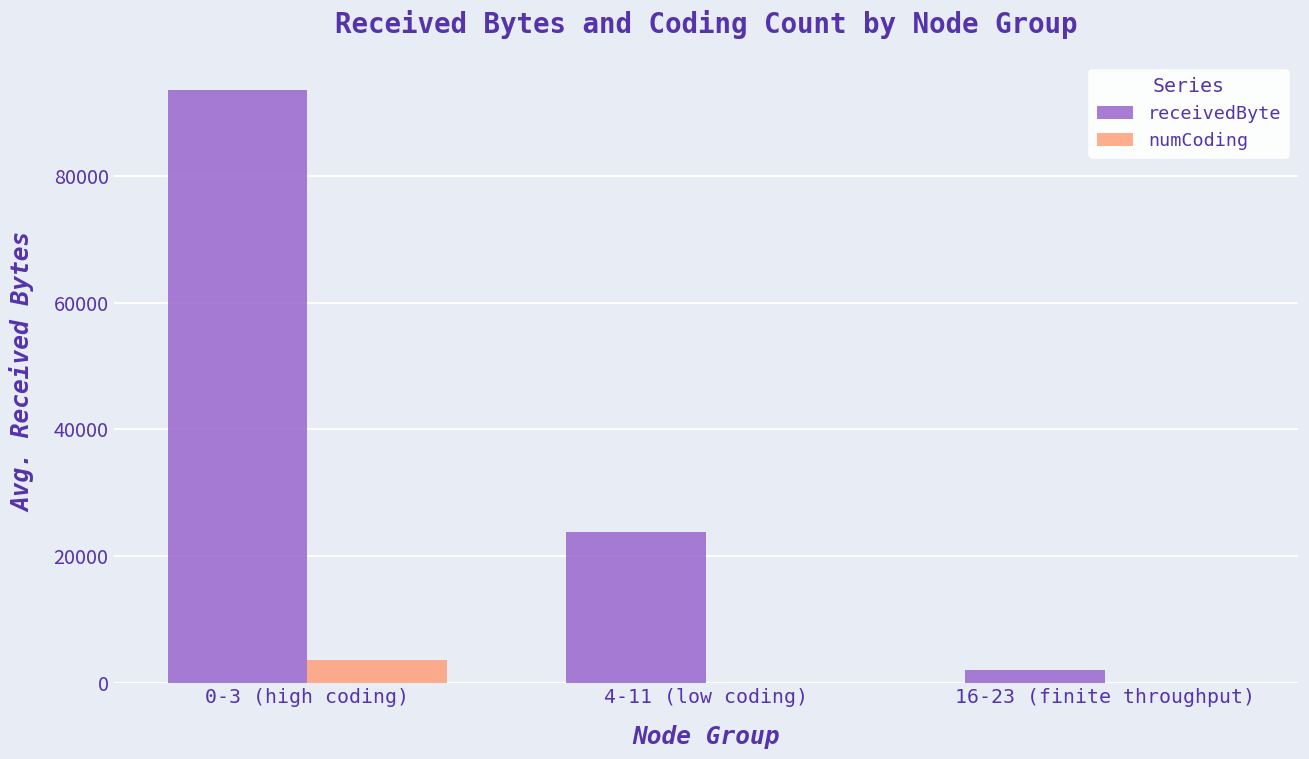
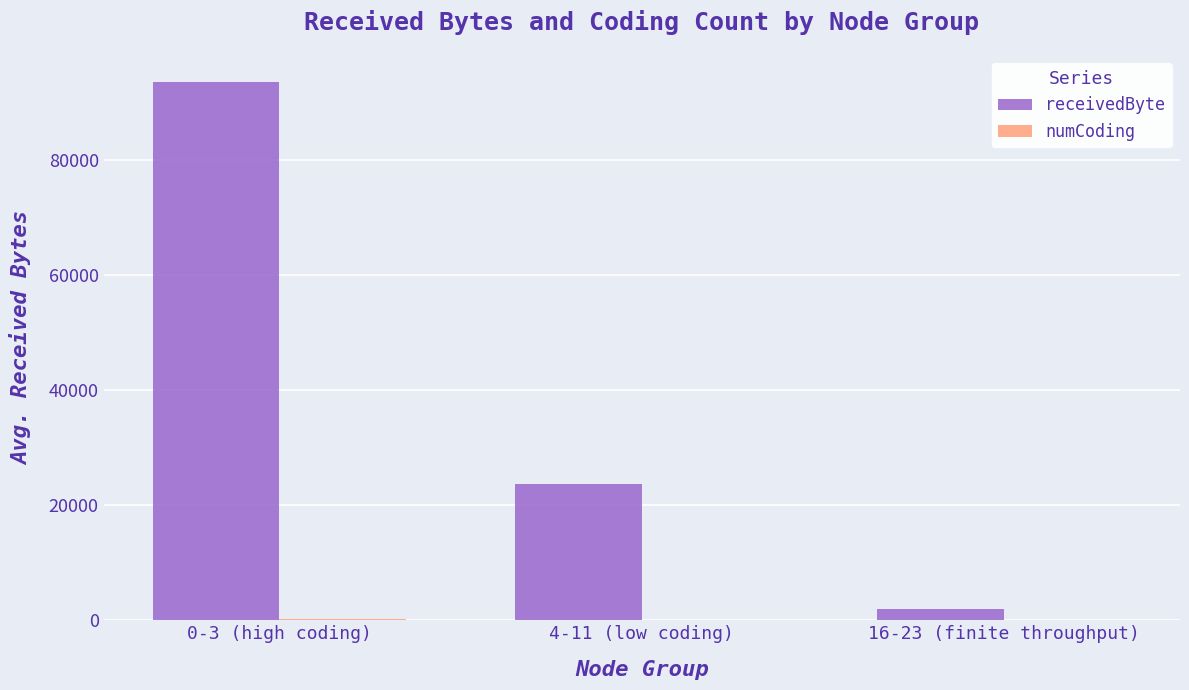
numCoding, 0-3 (high coding): 4000 -> 0
